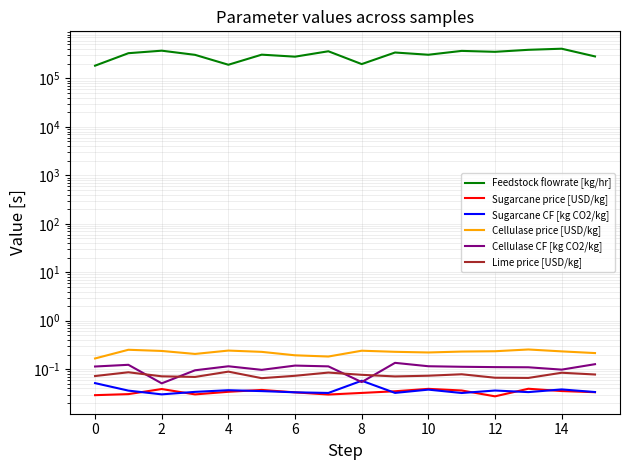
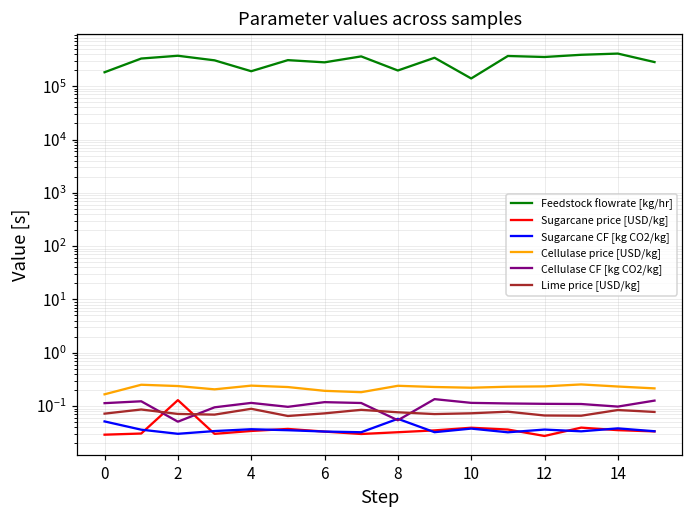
Sugarcane price [USD/kg], 2: 0.04 -> 0.13
Feedstock flowrate [kg/hr], 10: 300000 -> 140000
